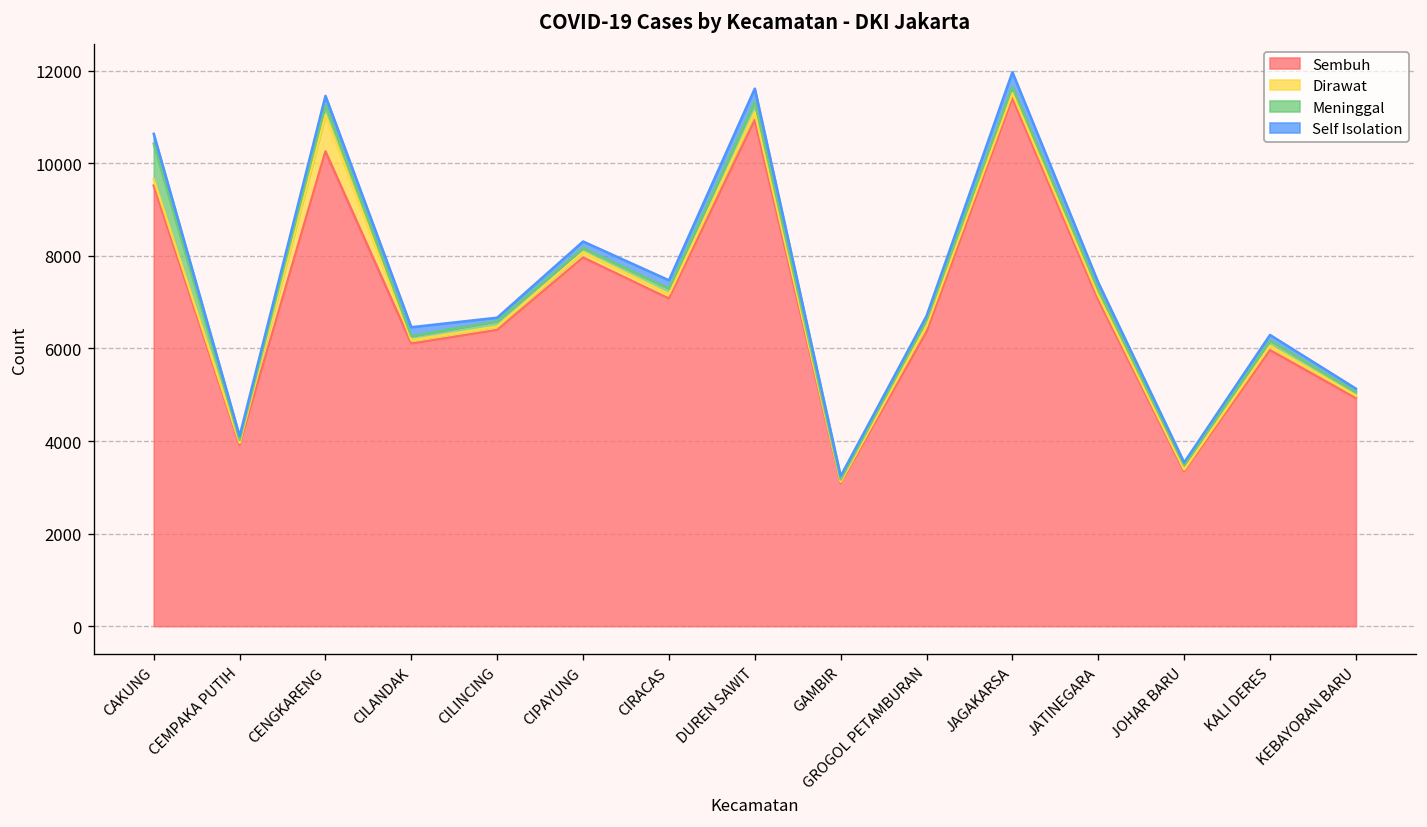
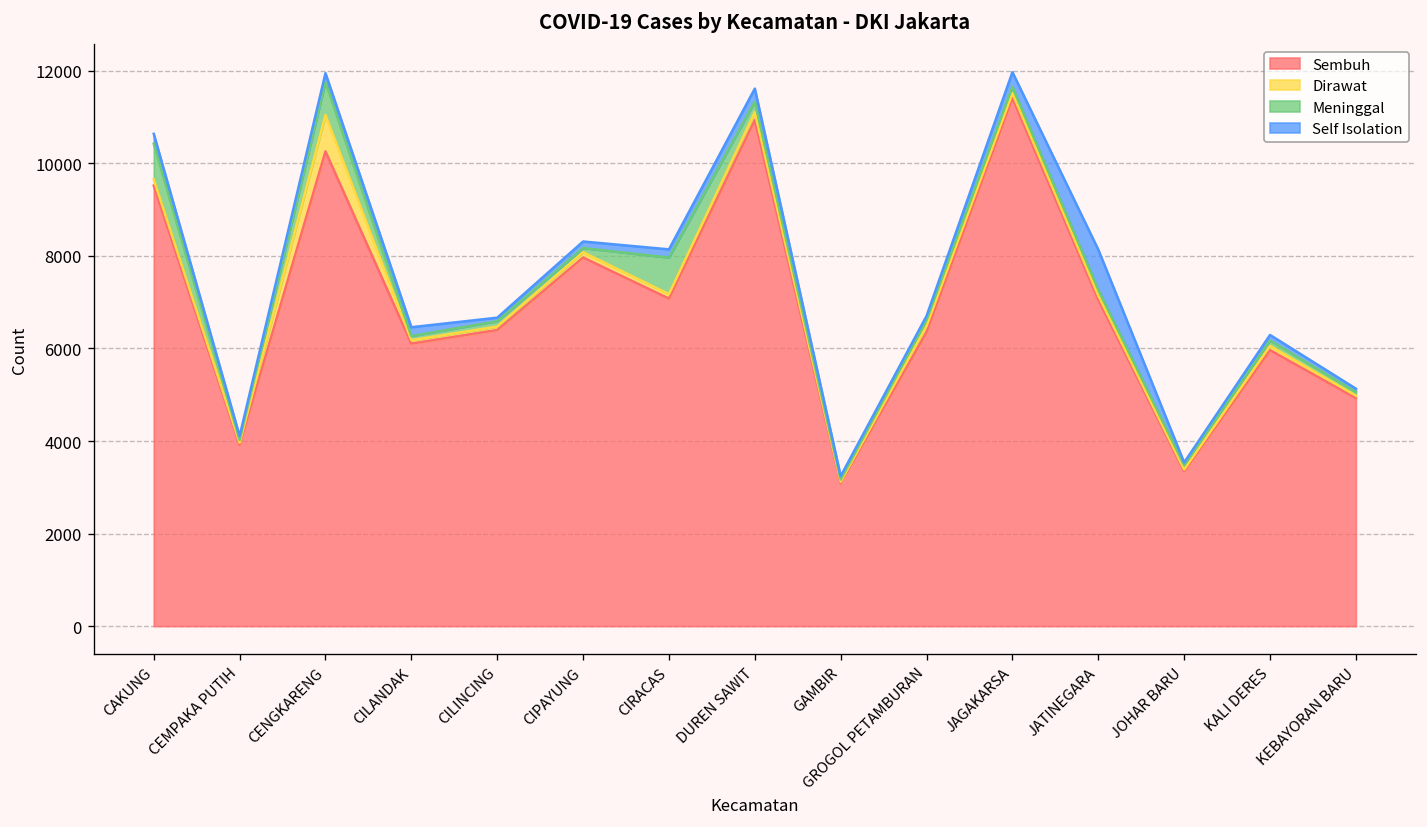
Meninggal, CENGKARENG: 200 -> 700
Meninggal, CIRACAS: 100 -> 800
Self Isolation, JATINEGARA: 200 -> 900
